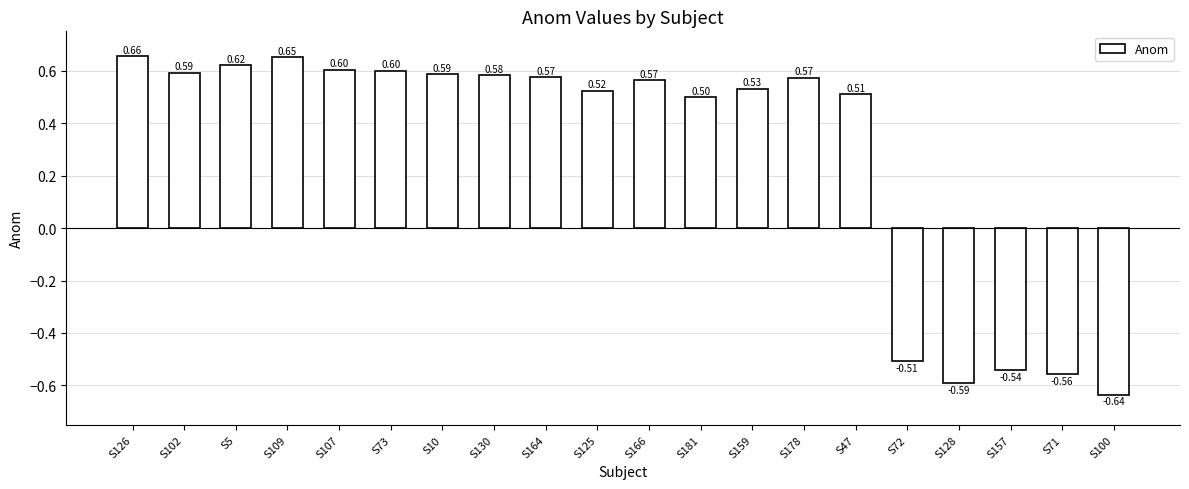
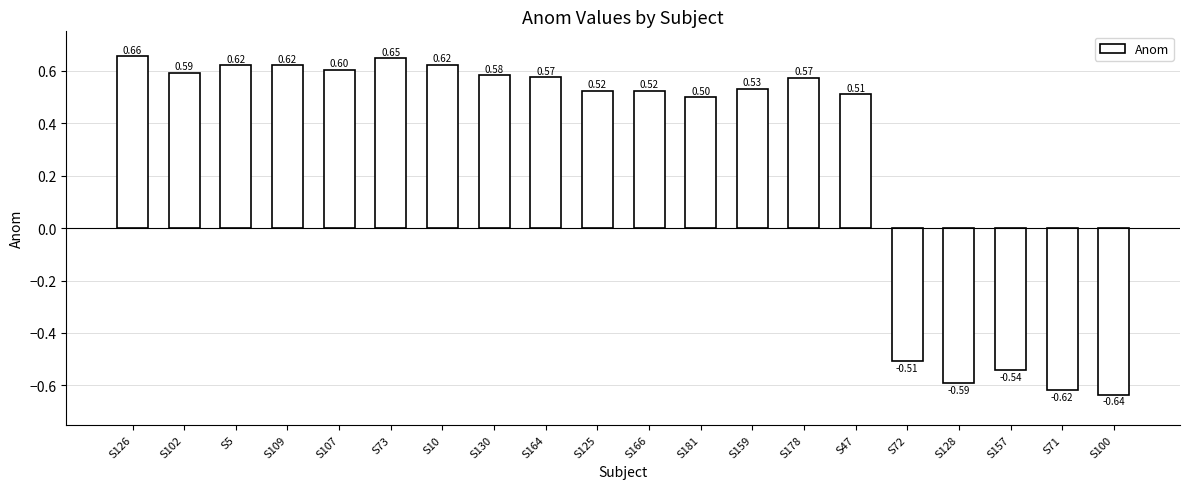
S109: 0.65 -> 0.62
S73: 0.60 -> 0.65
S10: 0.59 -> 0.62
S166: 0.57 -> 0.52
S71: -0.56 -> -0.62
